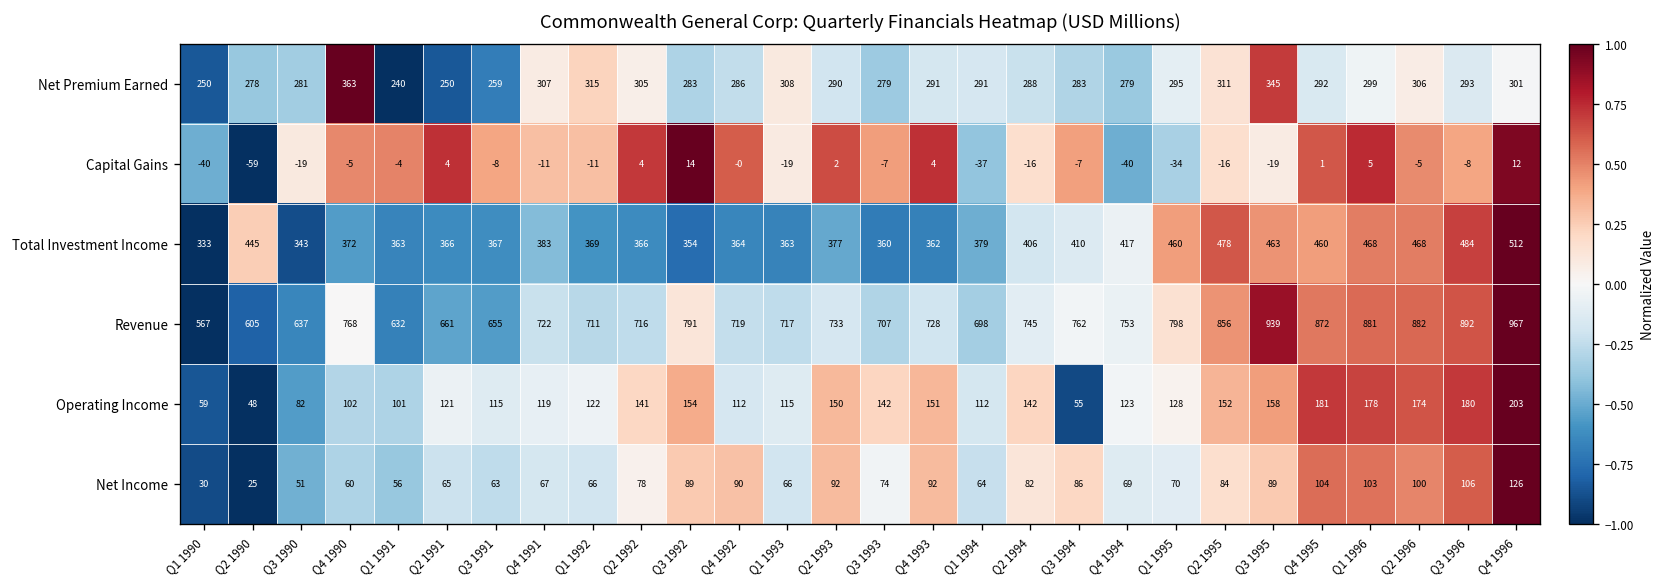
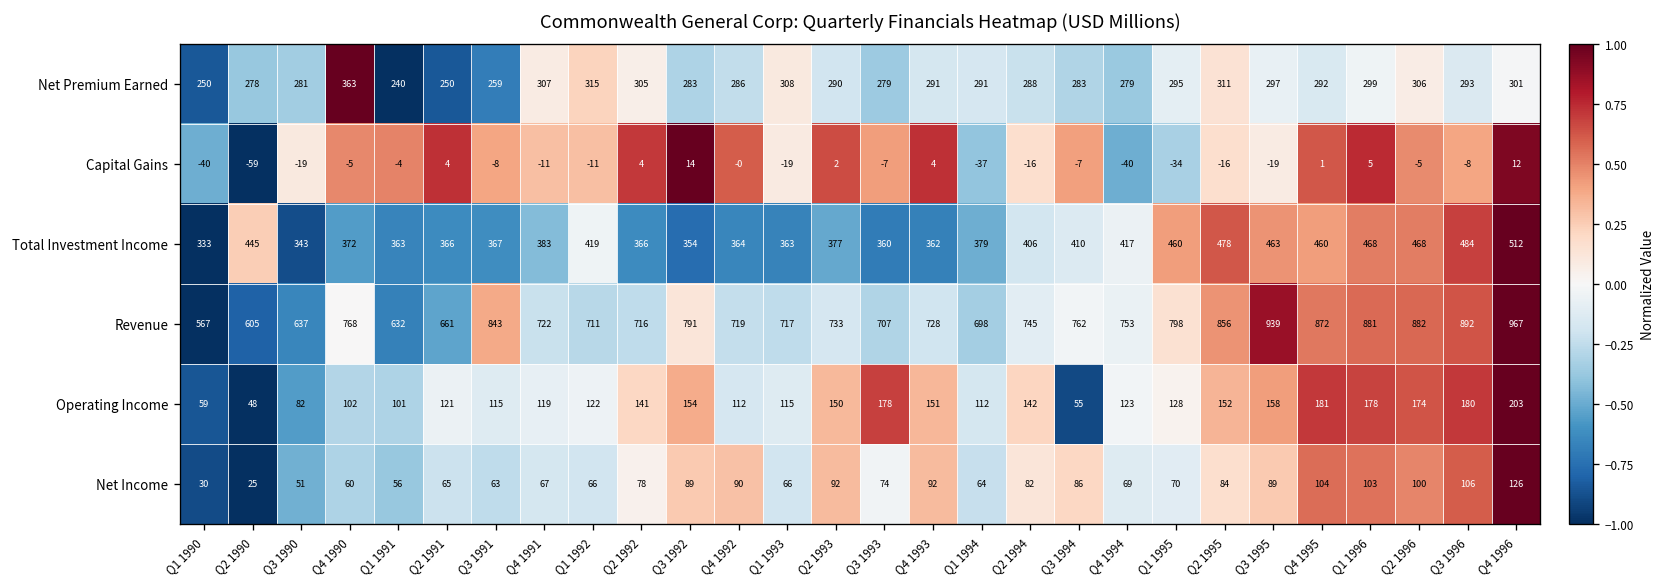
Net Premium Earned, Q3 1995: 345 -> 297
Total Investment Income, Q1 1992: 369 -> 419
Revenue, Q3 1991: 655 -> 843
Operating Income, Q3 1993: 142 -> 178
